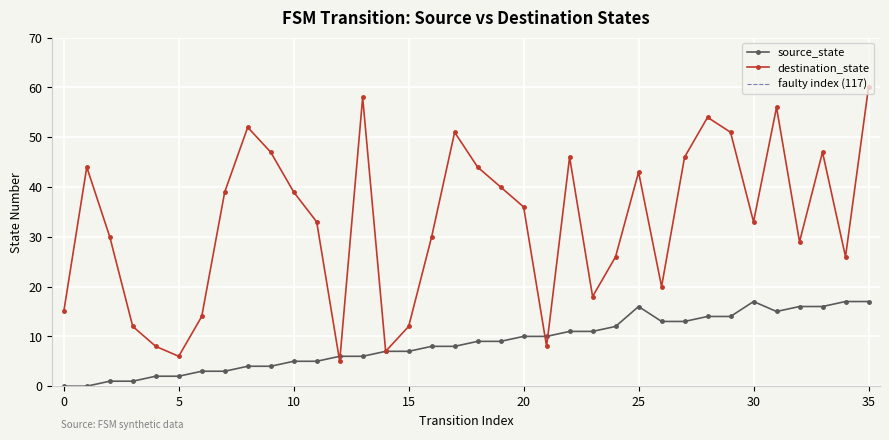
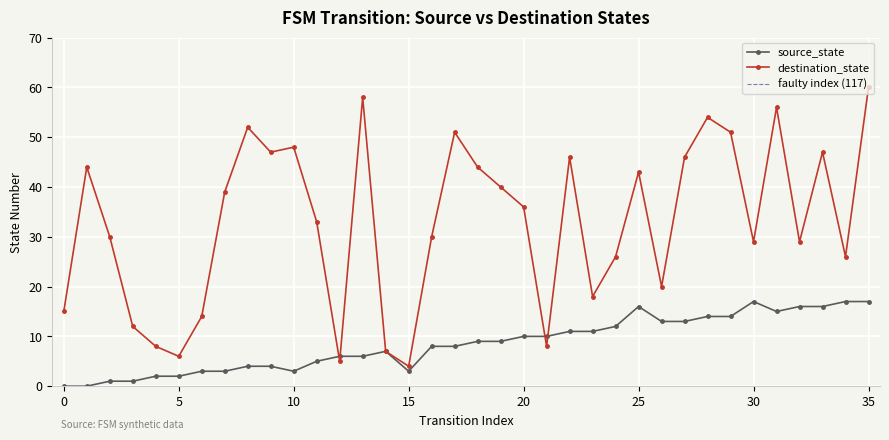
source_state, 10: 5 -> 3
destination_state, 10: 39 -> 48
source_state, 15: 7 -> 3
destination_state, 15: 12 -> 4
destination_state, 30: 33 -> 29
